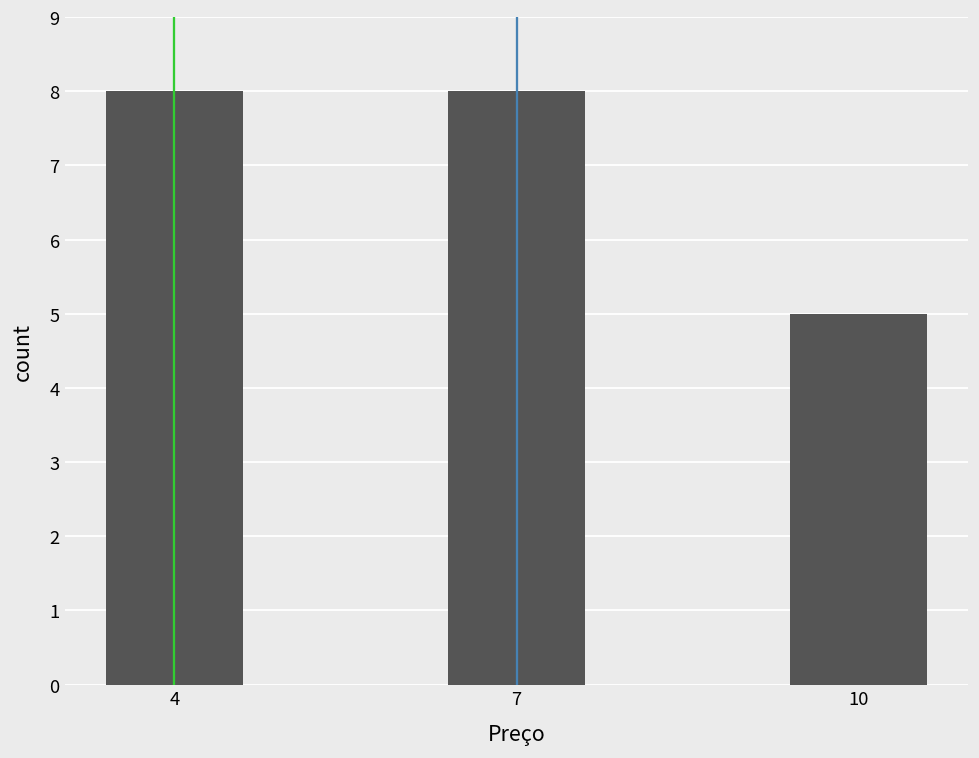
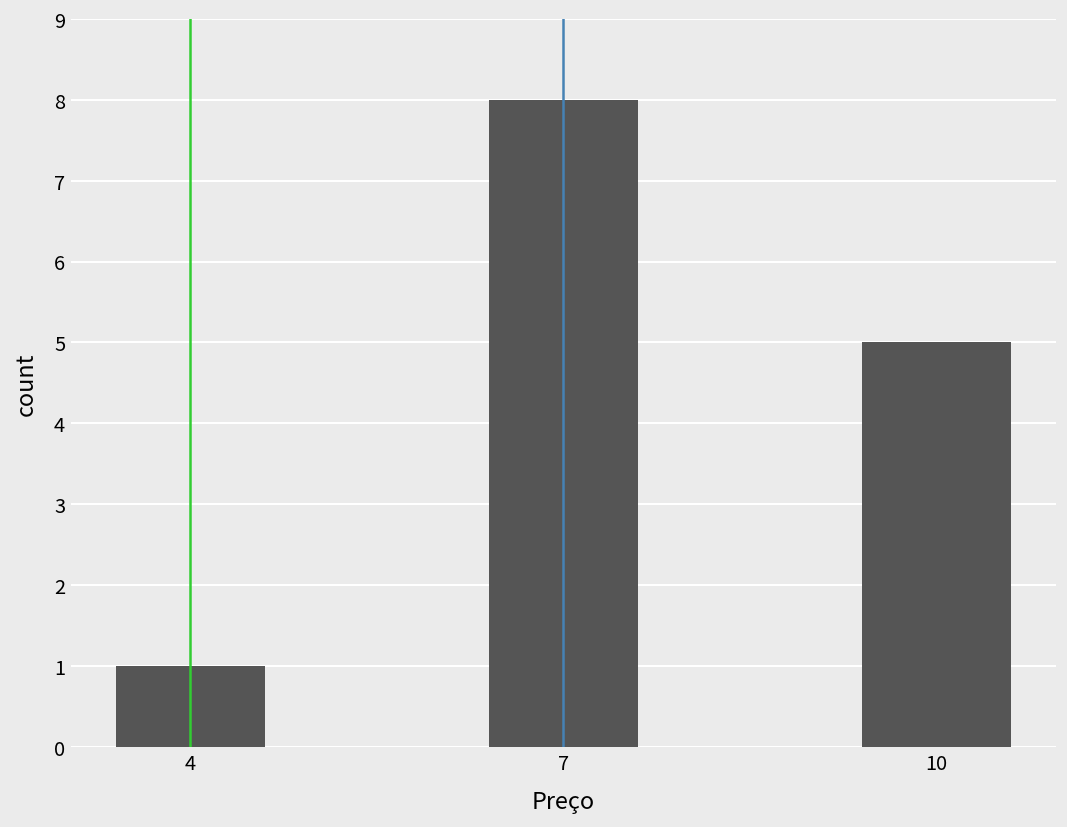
4: 8 -> 1
